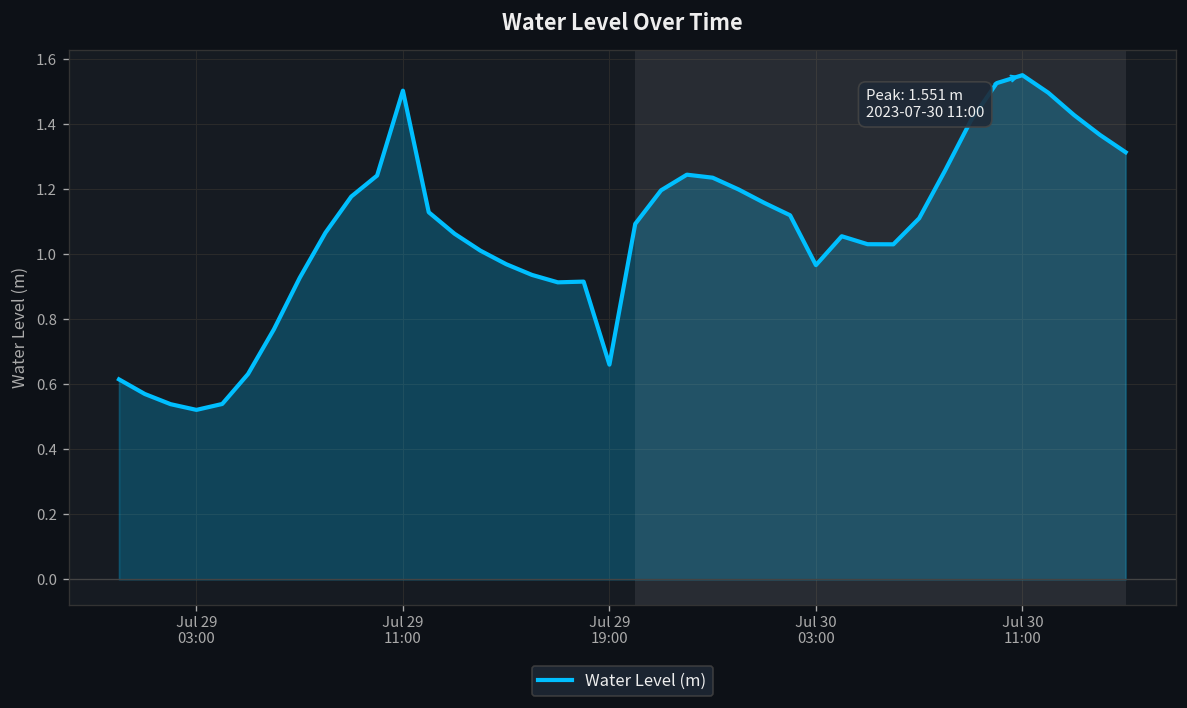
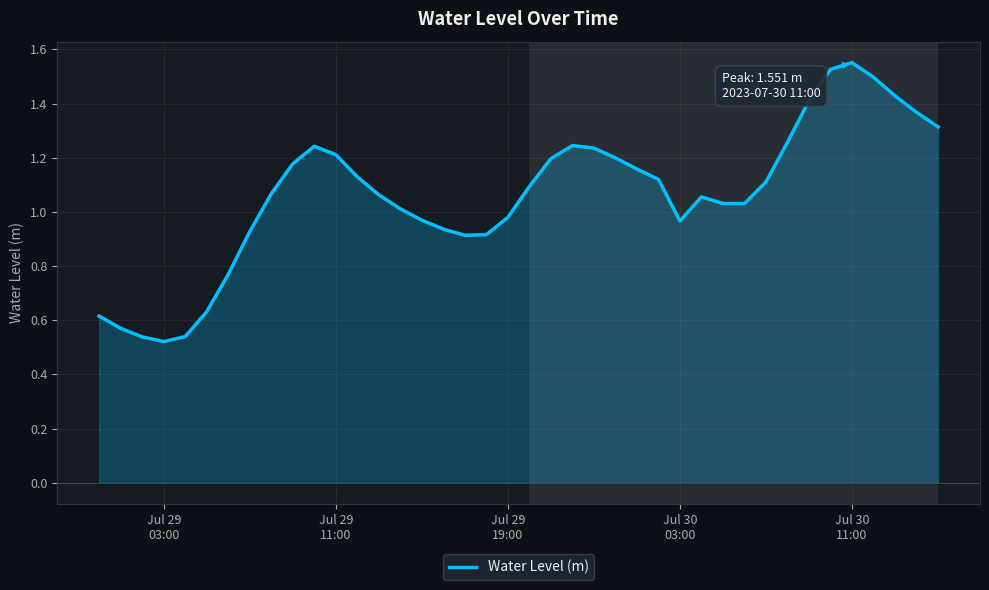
Jul 29 11:00: 1.50 -> 1.21
Jul 29 19:00: 0.66 -> 0.98
